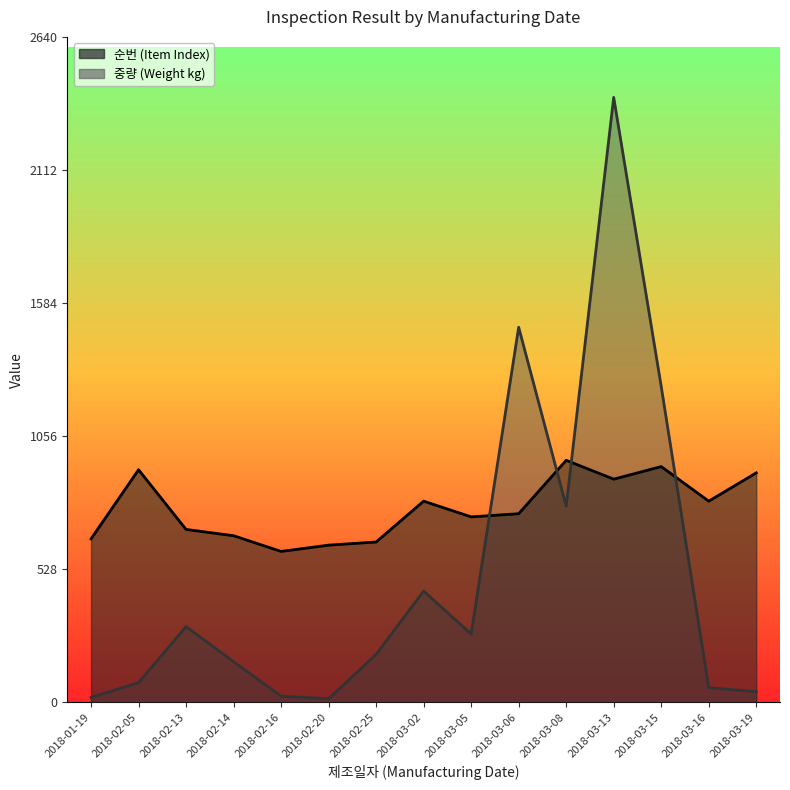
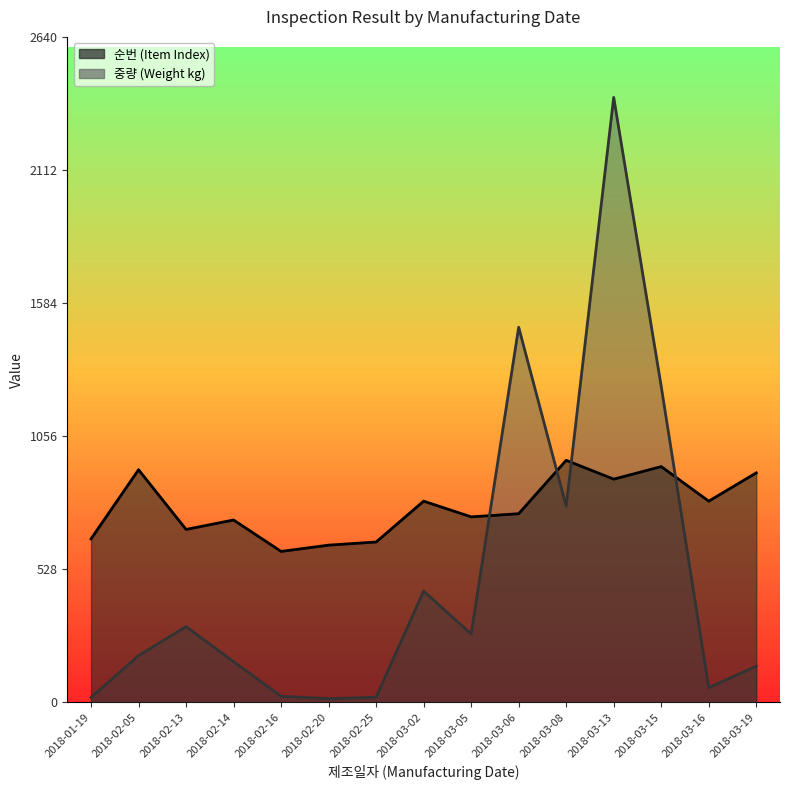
중량 (Weight kg), 2018-02-05: 80 -> 190
순번 (Item Index), 2018-02-14: 660 -> 720
중량 (Weight kg), 2018-02-25: 190 -> 20
중량 (Weight kg), 2018-03-19: 40 -> 140
